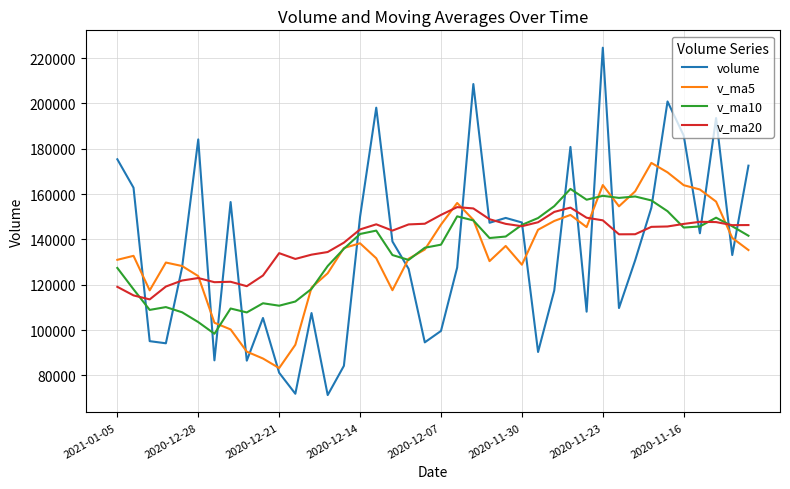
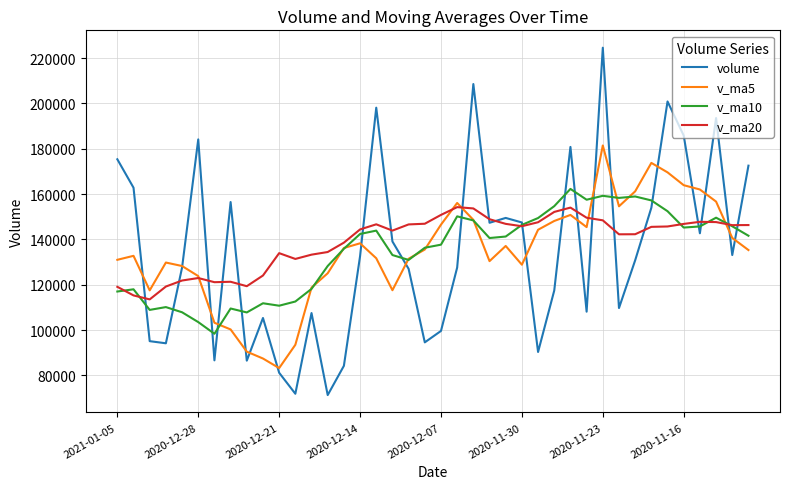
v_ma10, 2021-01-05: 127000 -> 117000
volume, 2020-12-14: 150000 -> 133000
v_ma5, 2020-11-23: 164000 -> 181000
